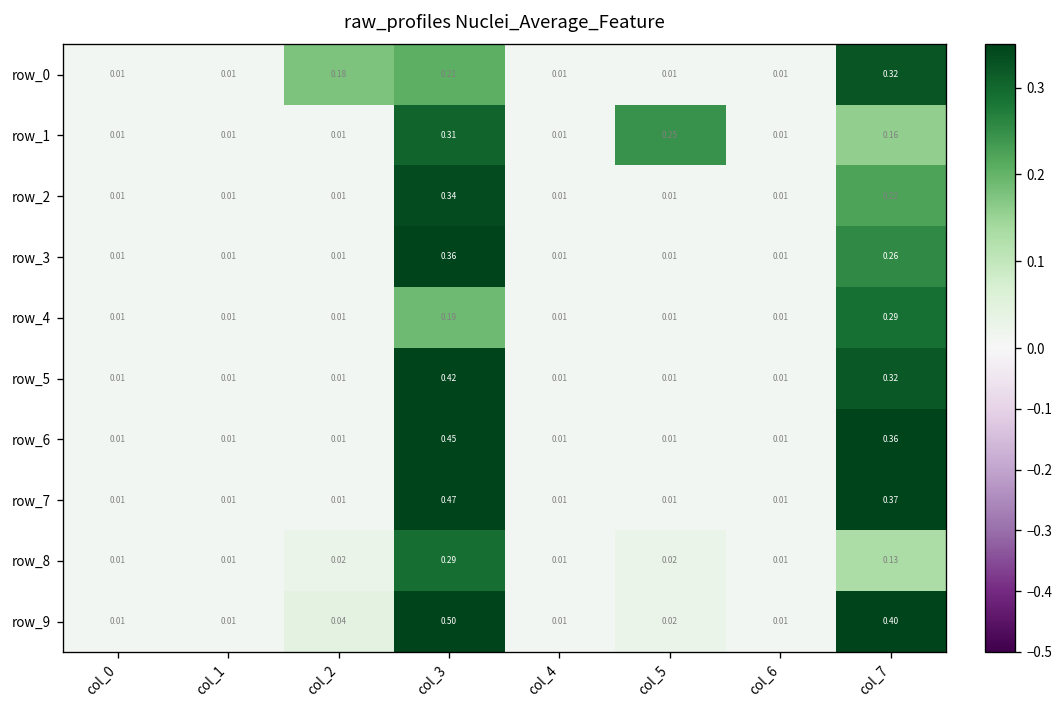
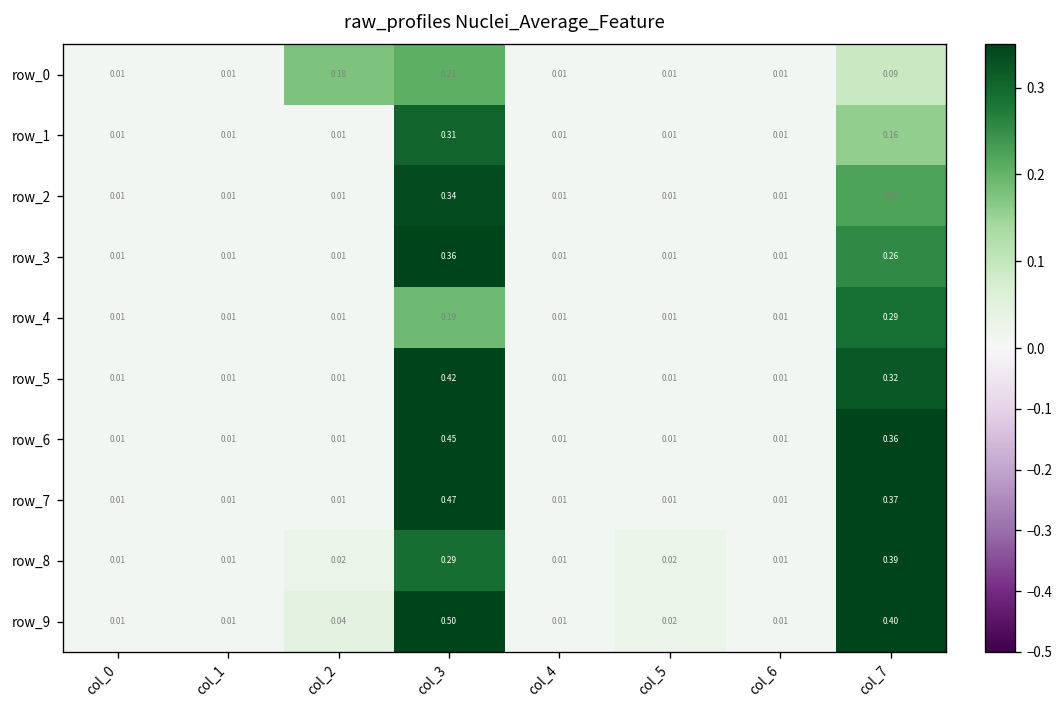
row_0, col_7: 0.32 -> 0.09
row_1, col_5: 0.25 -> 0.01
row_8, col_7: 0.13 -> 0.39
